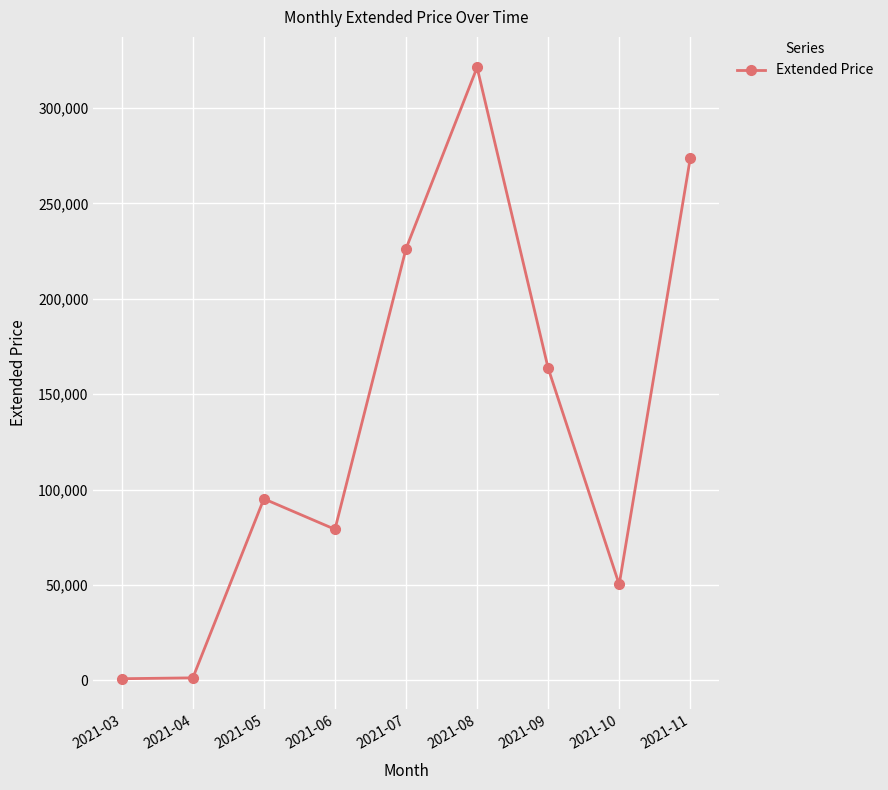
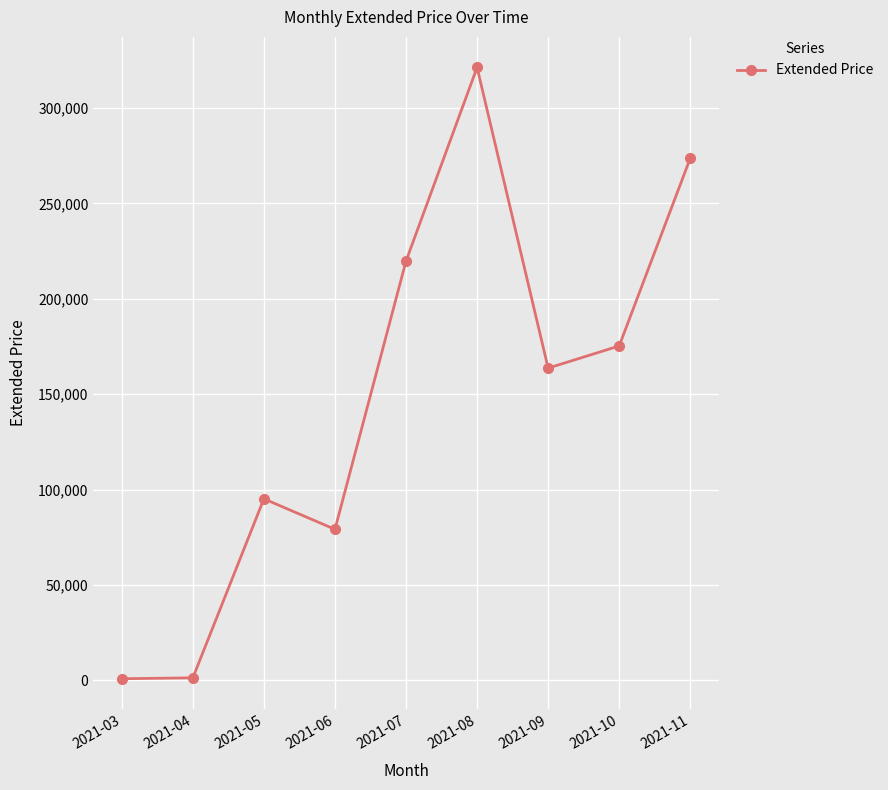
2021-07: 226,000 -> 220,000
2021-10: 50,000 -> 175,000
